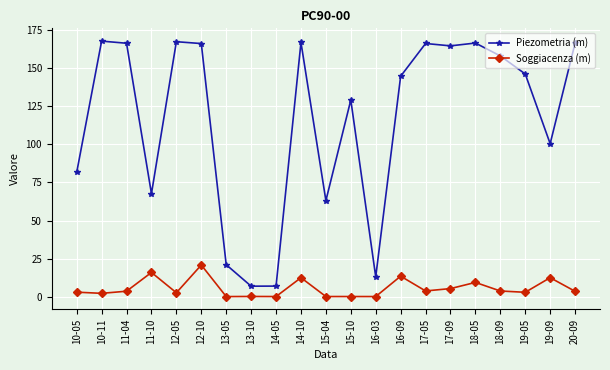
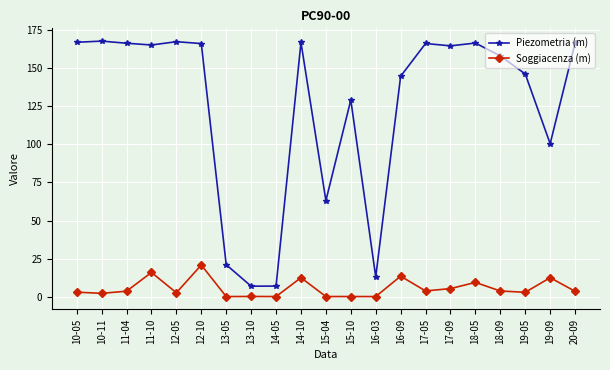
Piezometria (m), 10-05: 82 -> 167
Piezometria (m), 11-10: 68 -> 165
